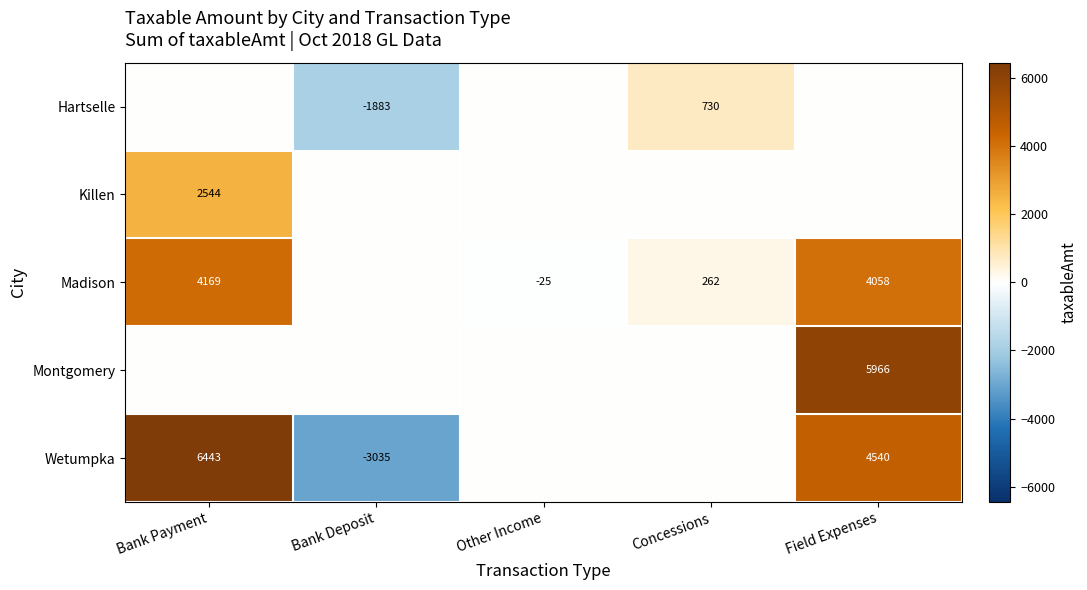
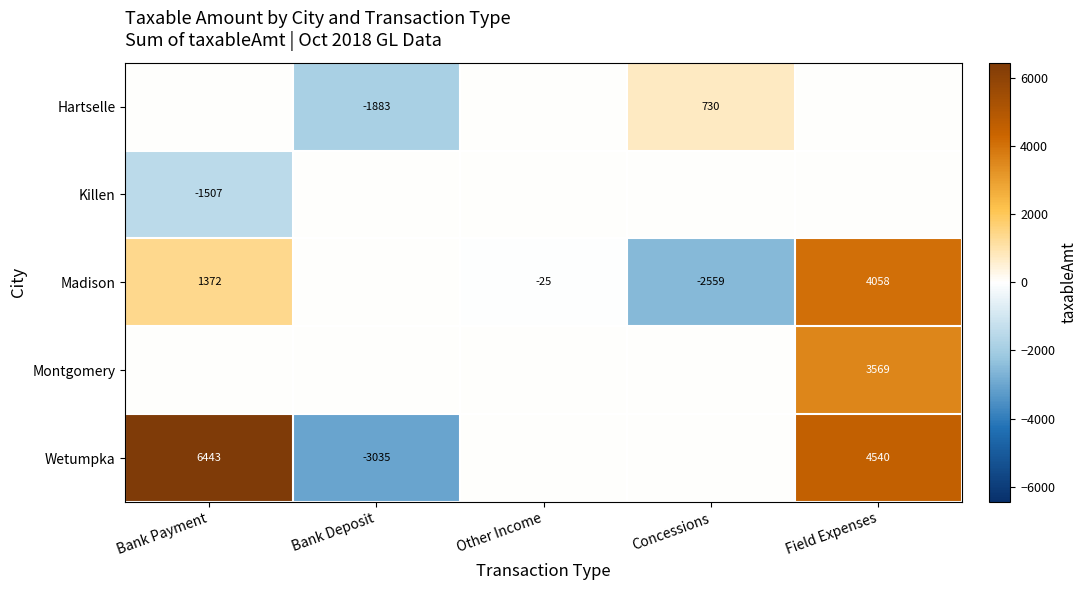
Killen, Bank Payment: 2544 -> -1507
Madison, Bank Payment: 4169 -> 1372
Madison, Concessions: 262 -> -2559
Montgomery, Field Expenses: 5966 -> 3569
